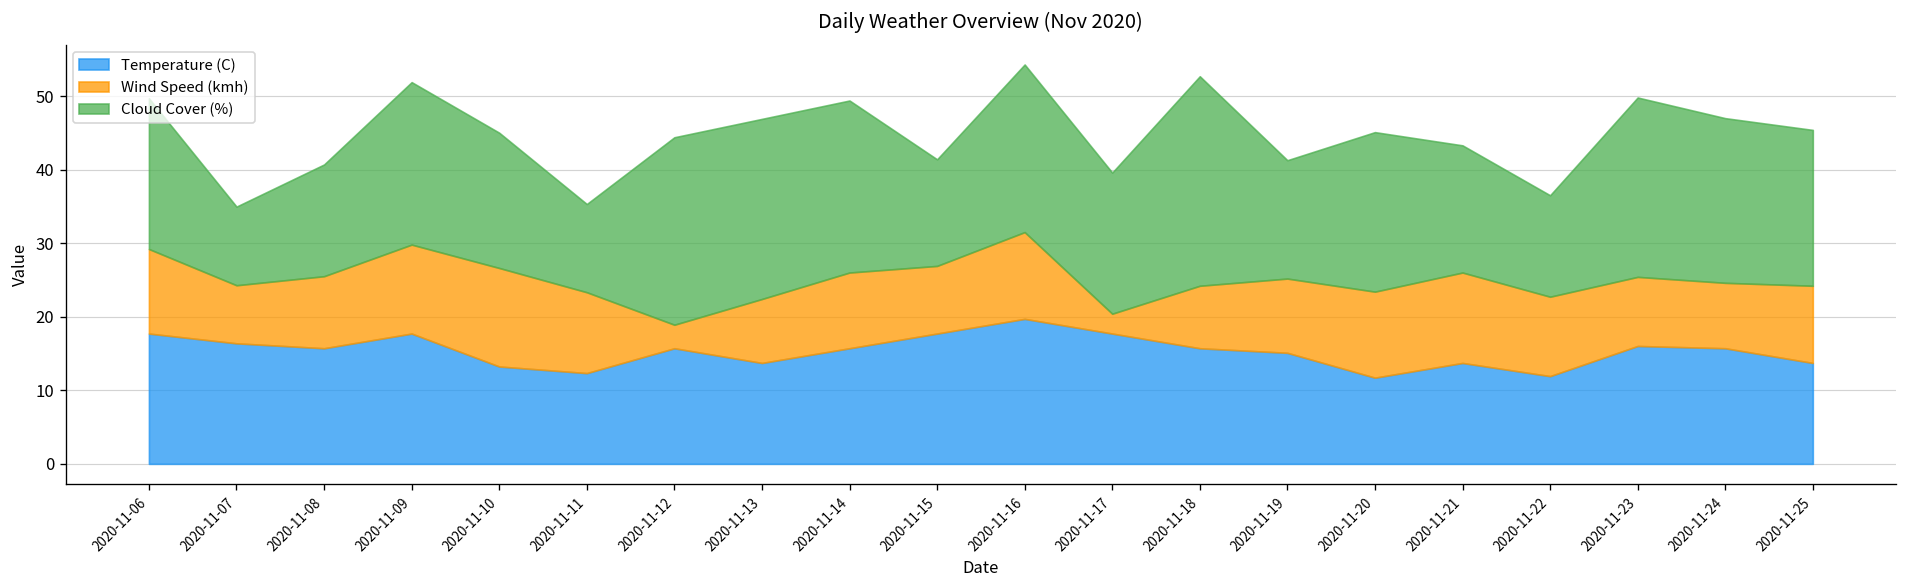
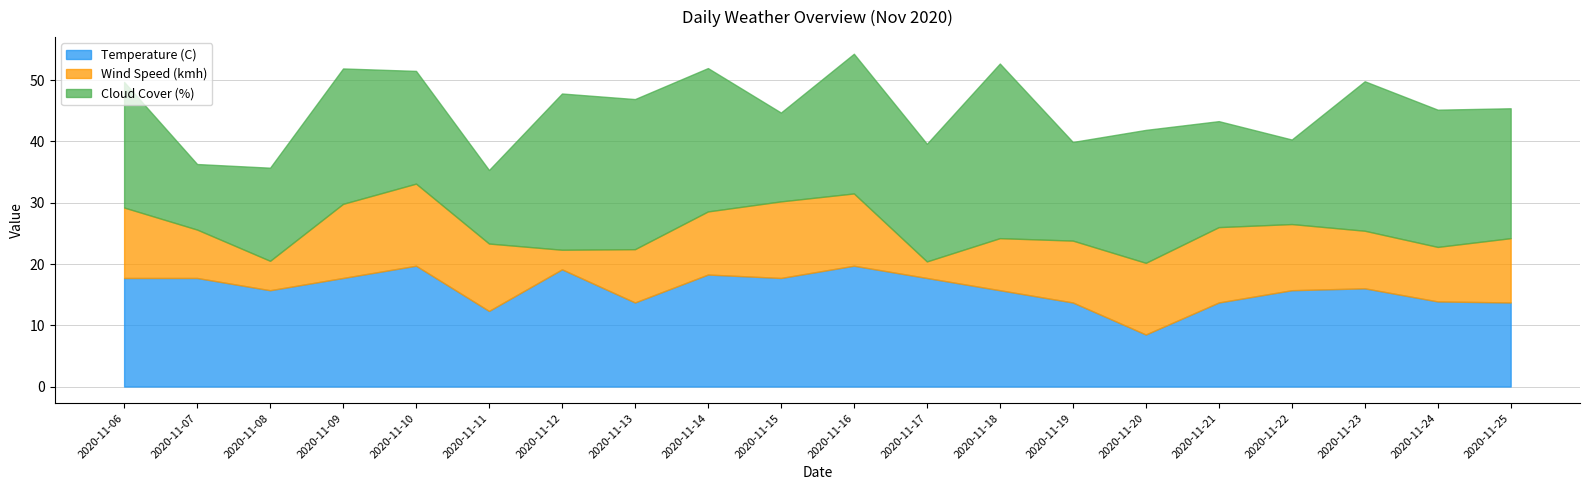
Temperature (C), 2020-11-07: 16 -> 18
Wind Speed (kmh), 2020-11-08: 10 -> 5
Temperature (C), 2020-11-10: 13 -> 20
Temperature (C), 2020-11-12: 16 -> 19
Temperature (C), 2020-11-14: 16 -> 18
Wind Speed (kmh), 2020-11-15: 9 -> 13
Temperature (C), 2020-11-19: 15 -> 14
Temperature (C), 2020-11-20: 12 -> 8
Temperature (C), 2020-11-22: 12 -> 16
Temperature (C), 2020-11-24: 16 -> 14
